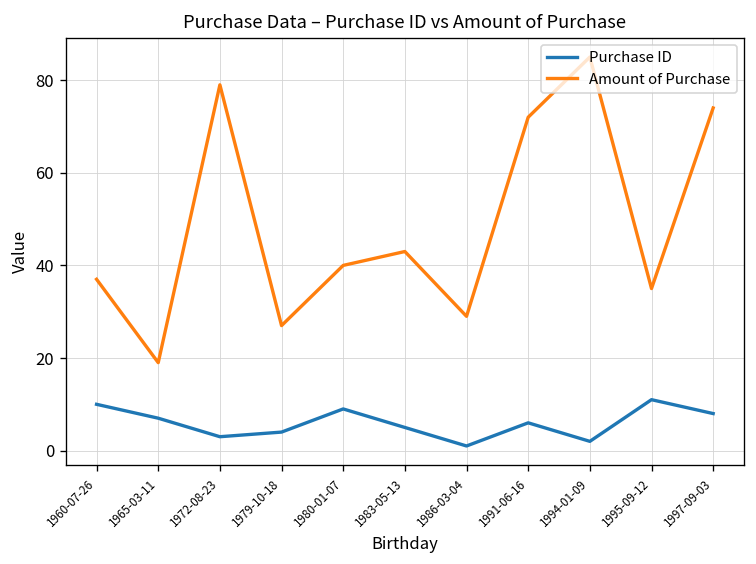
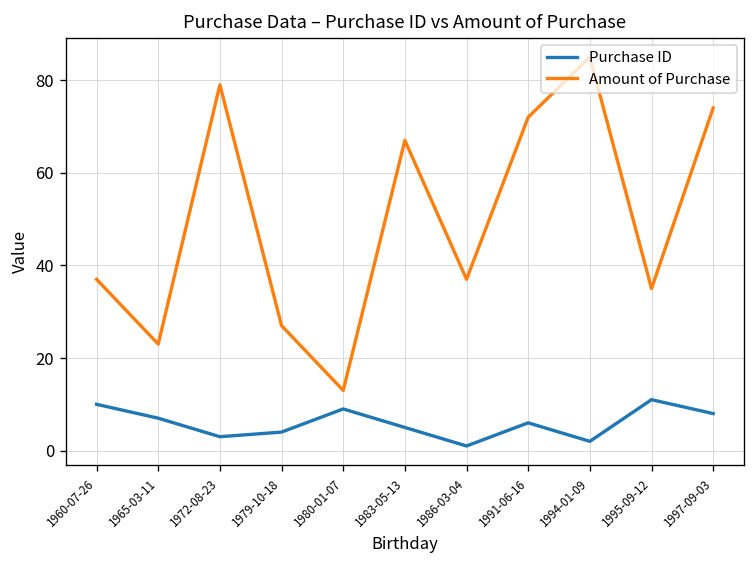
Amount of Purchase, 1965-03-11: 19 -> 23
Amount of Purchase, 1980-01-07: 40 -> 13
Amount of Purchase, 1983-05-13: 43 -> 67
Amount of Purchase, 1986-03-04: 29 -> 37
